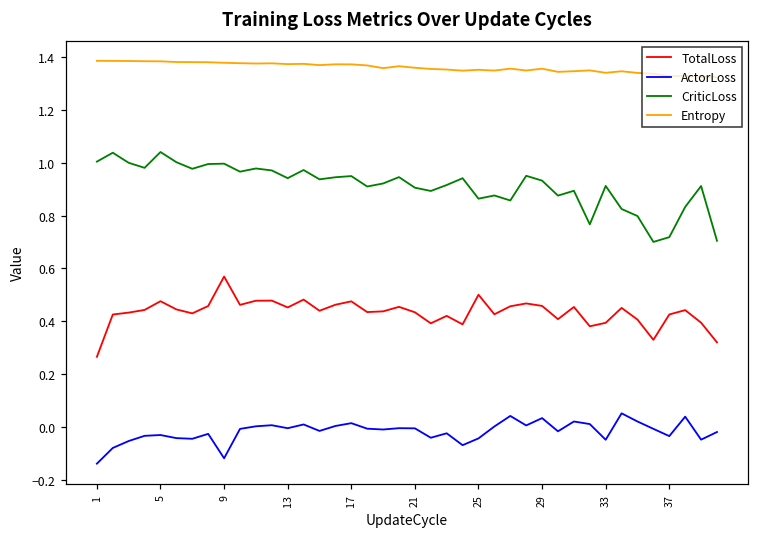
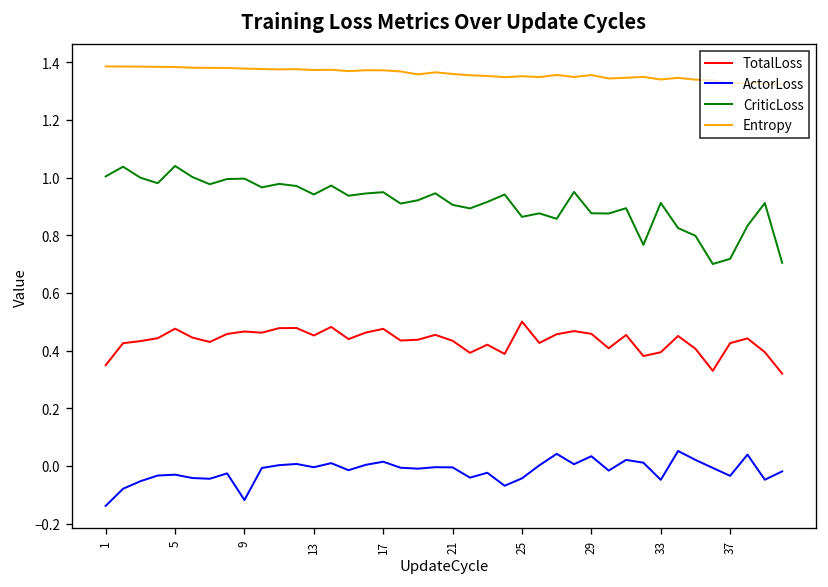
TotalLoss, 1: 0.27 -> 0.35
TotalLoss, 9: 0.57 -> 0.47
CriticLoss, 29: 0.93 -> 0.88
